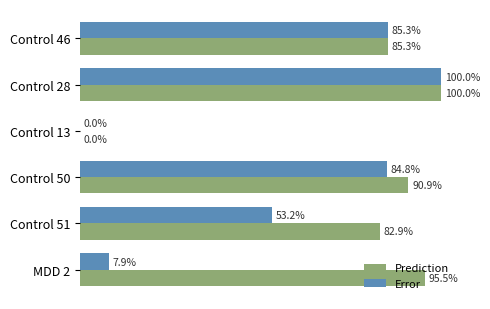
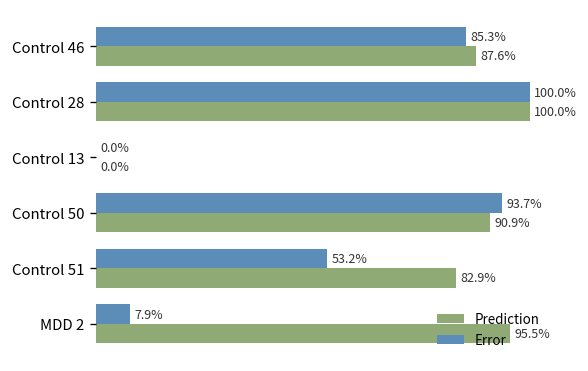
Prediction, Control 46: 85.3% -> 87.6%
Error, Control 50: 84.8% -> 93.7%
